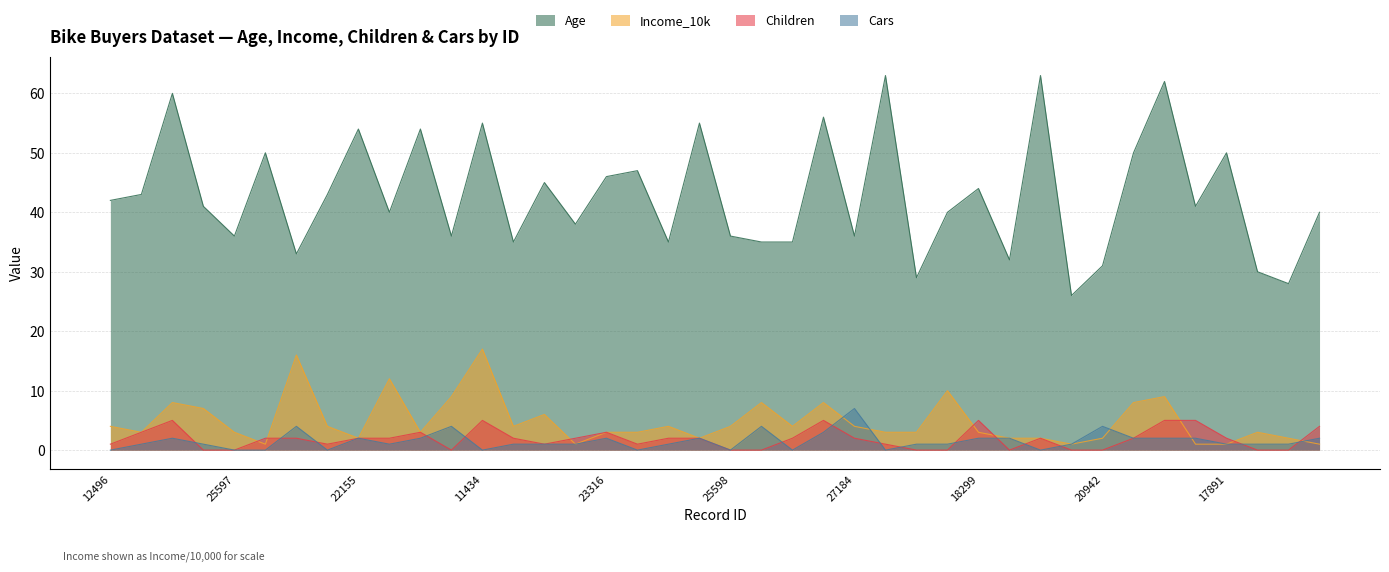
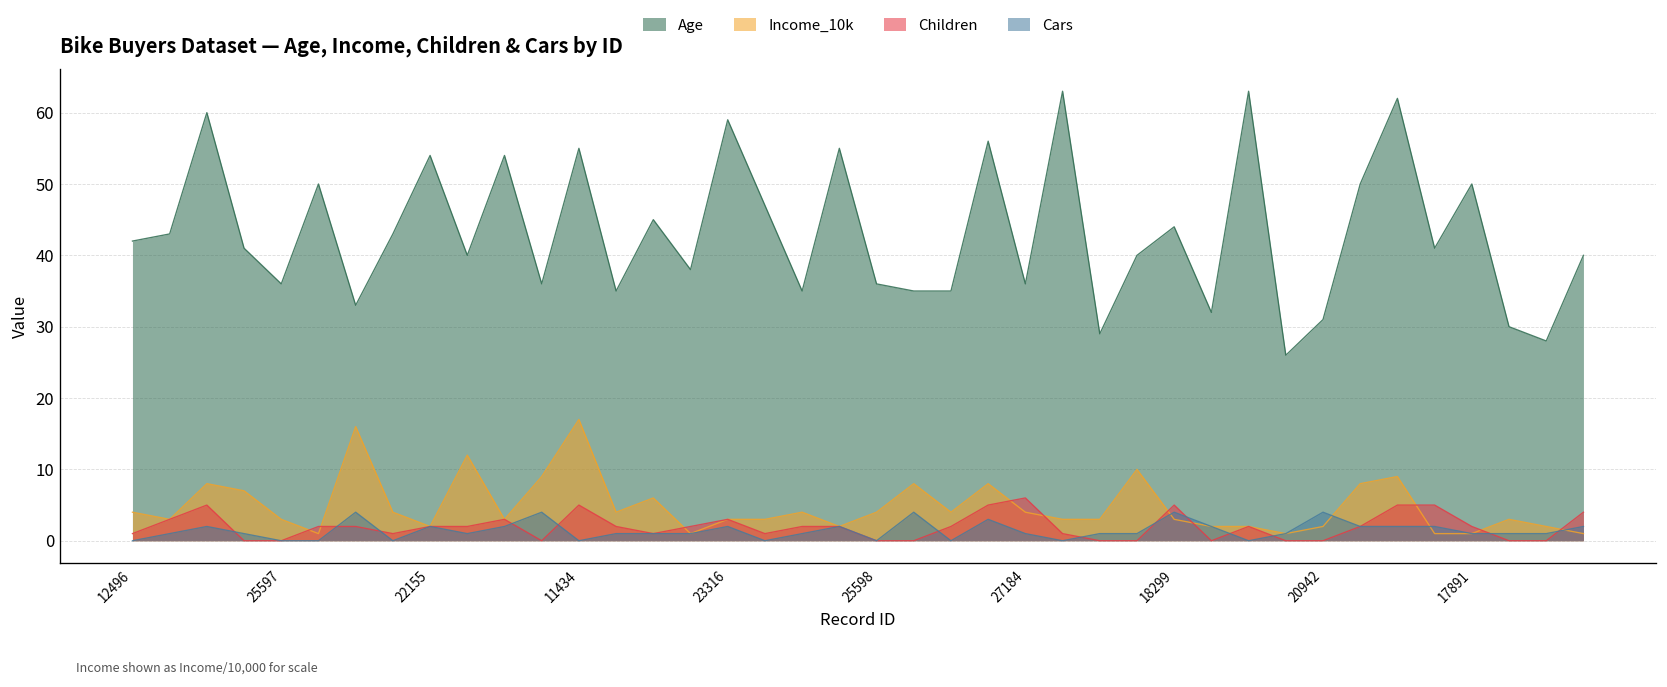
Age, 23316: 46 -> 59
Children, 27184: 2 -> 6
Cars, 27184: 7 -> 1
Cars, 18299: 2 -> 4
